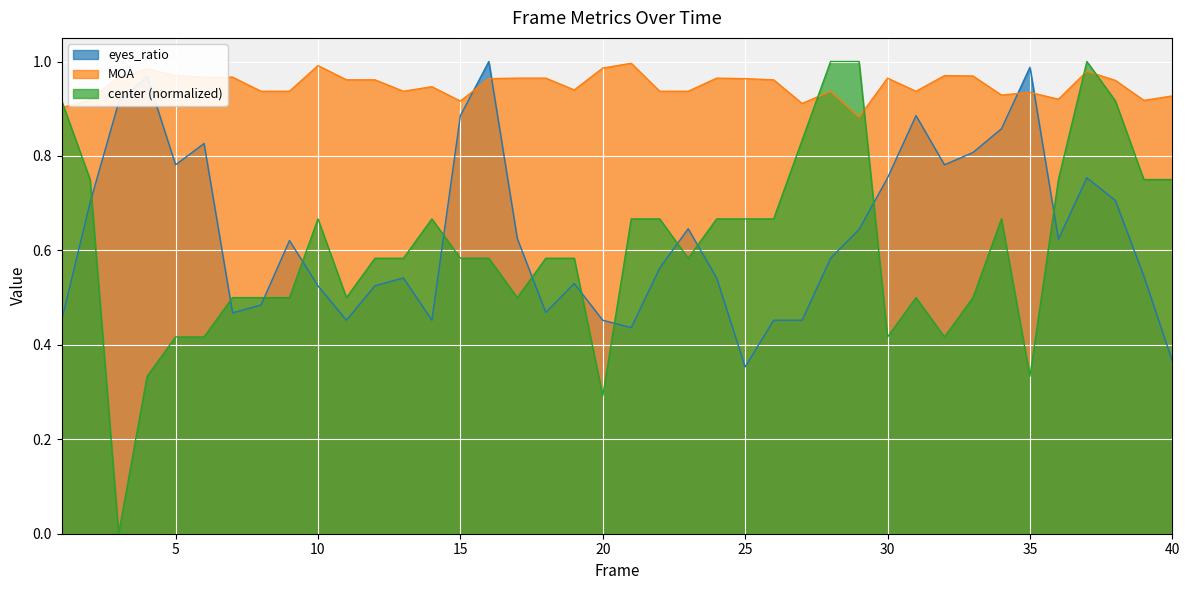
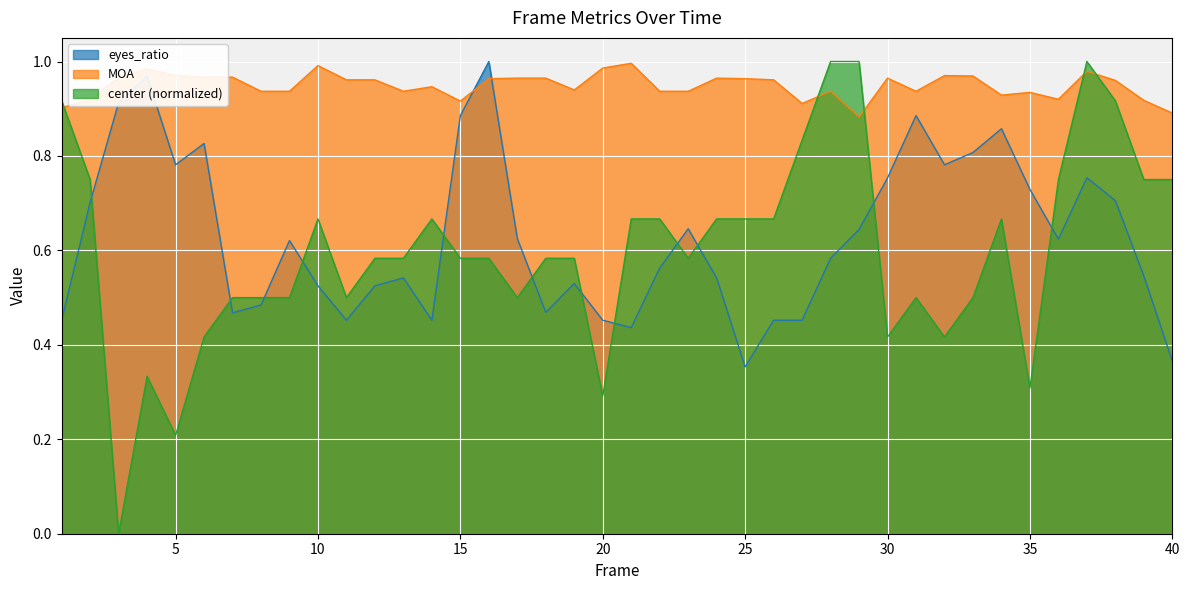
center (normalized), 5: 0.42 -> 0.21
eyes_ratio, 35: 0.99 -> 0.73
center (normalized), 35: 0.33 -> 0.31
MOA, 40: 0.93 -> 0.89
